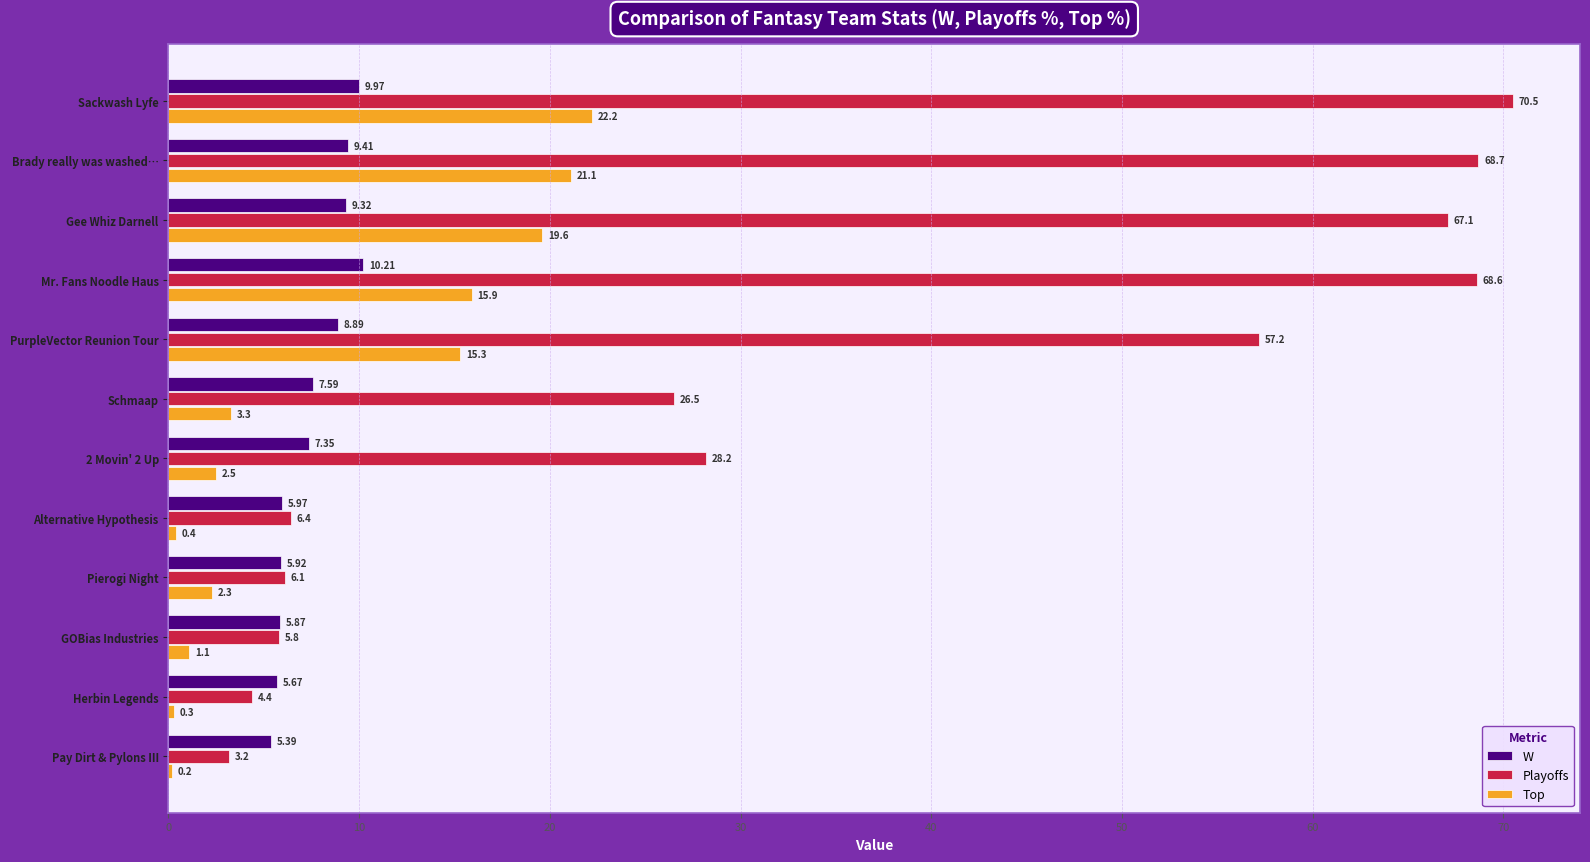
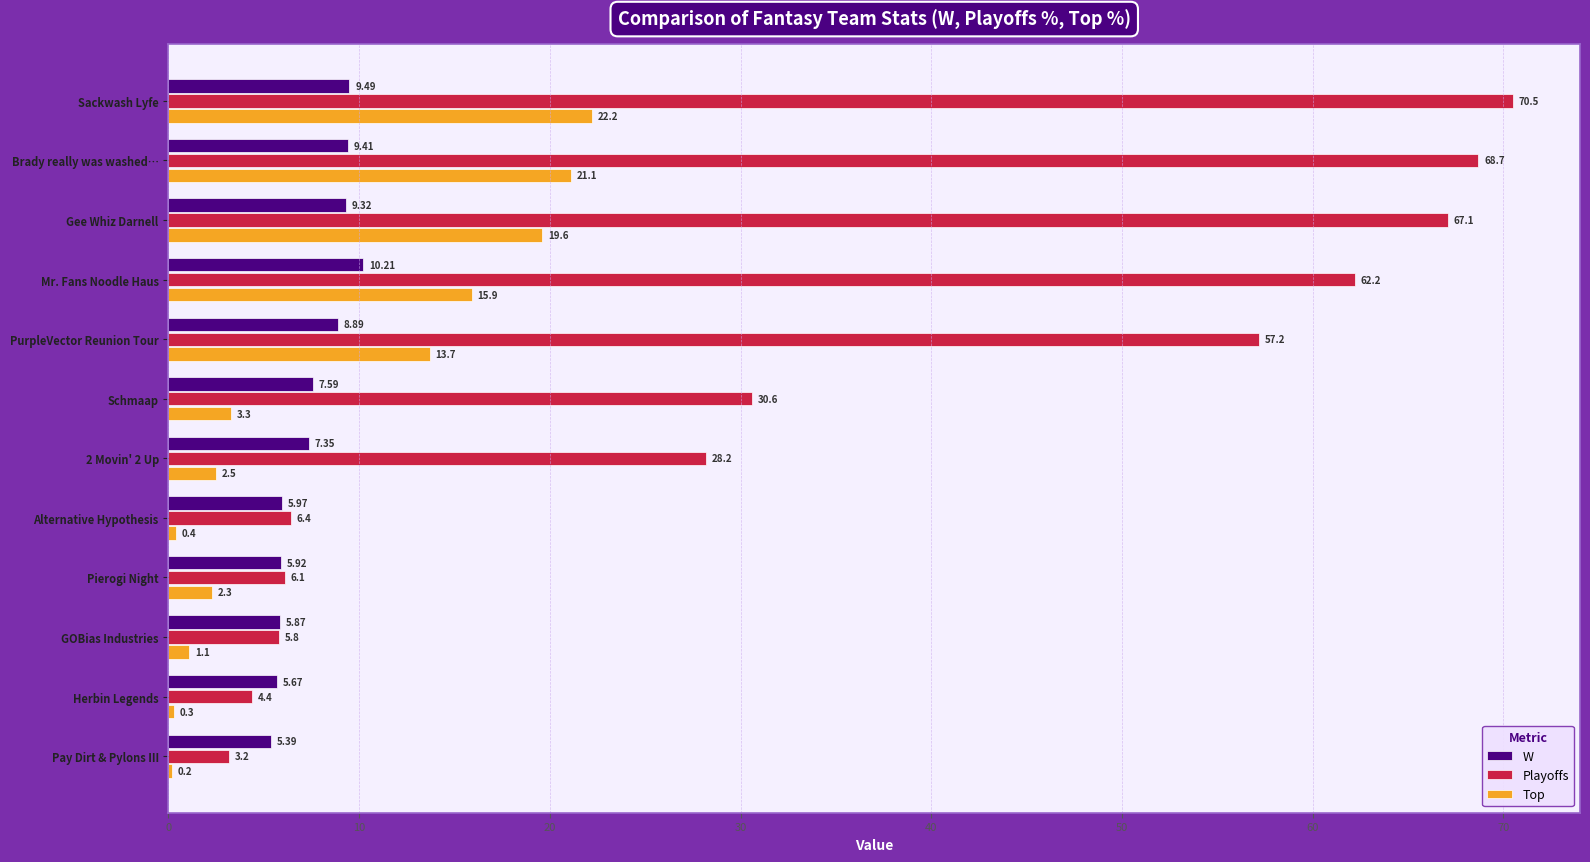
W, Sackwash Lyfe: 9.97 -> 9.49
Playoffs, Mr. Fans Noodle Haus: 68.6 -> 62.2
Top, PurpleVector Reunion Tour: 15.3 -> 13.7
Playoffs, Schmaap: 26.5 -> 30.6
